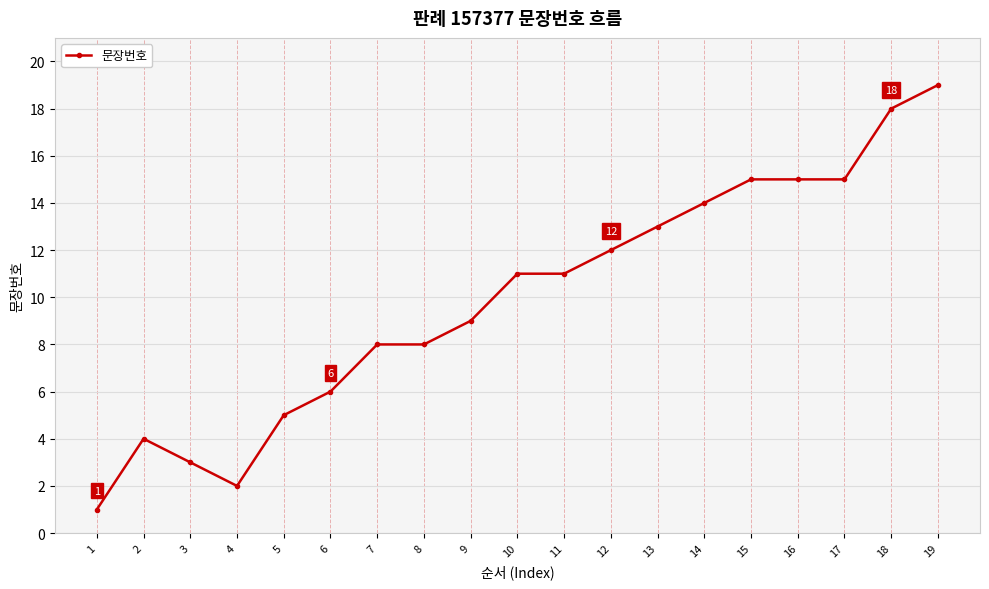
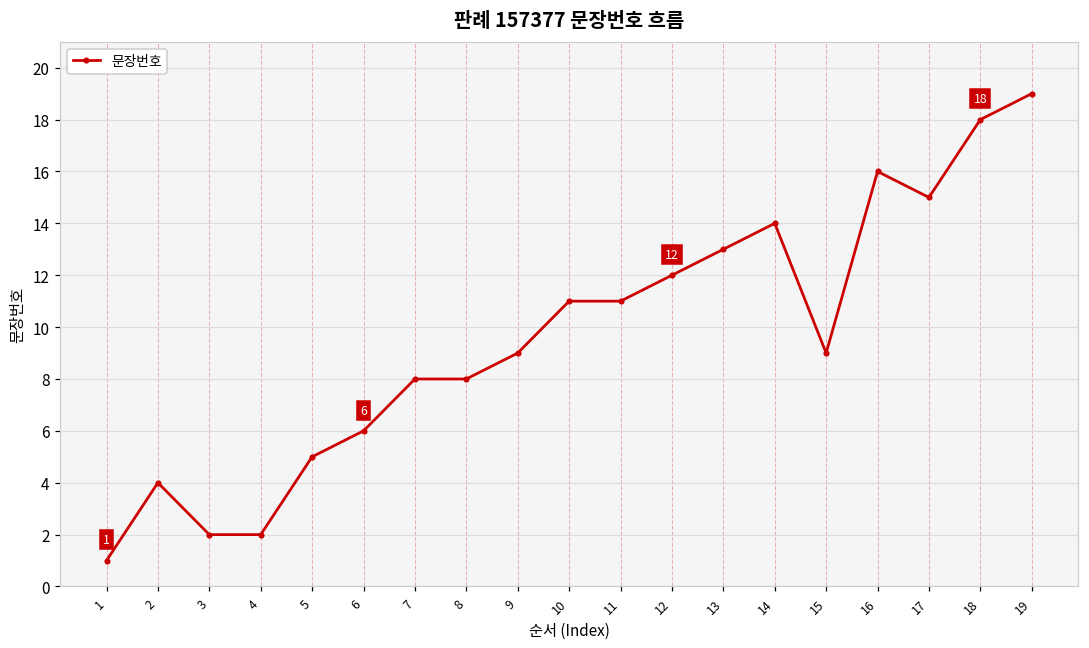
3: 3 -> 2
15: 15 -> 9
16: 15 -> 16
